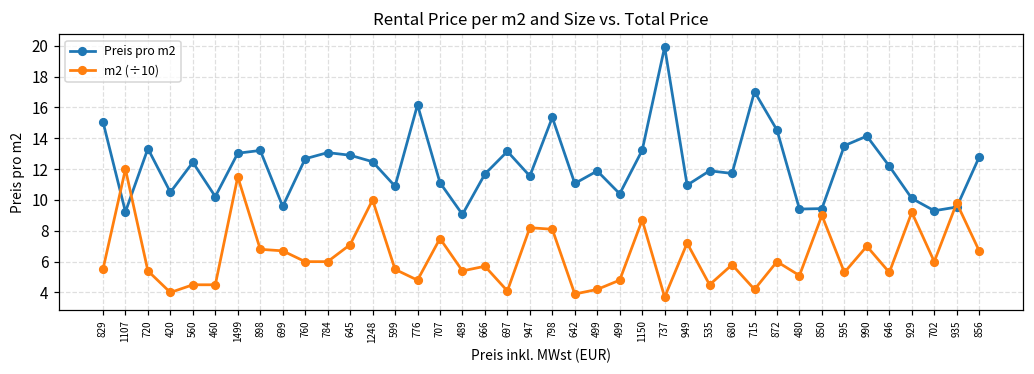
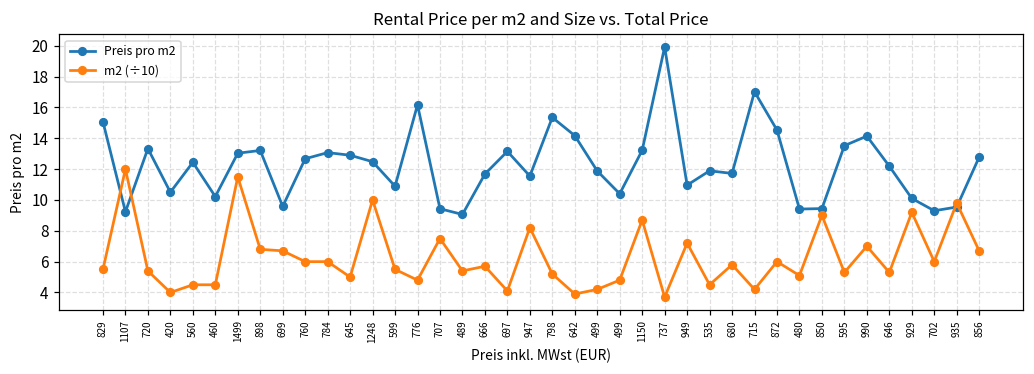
m2 (÷10), 645: 7.1 -> 5.0
Preis pro m2, 707: 11.1 -> 9.4
m2 (÷10), 798: 8.1 -> 5.2
Preis pro m2, 642: 11.1 -> 14.2
